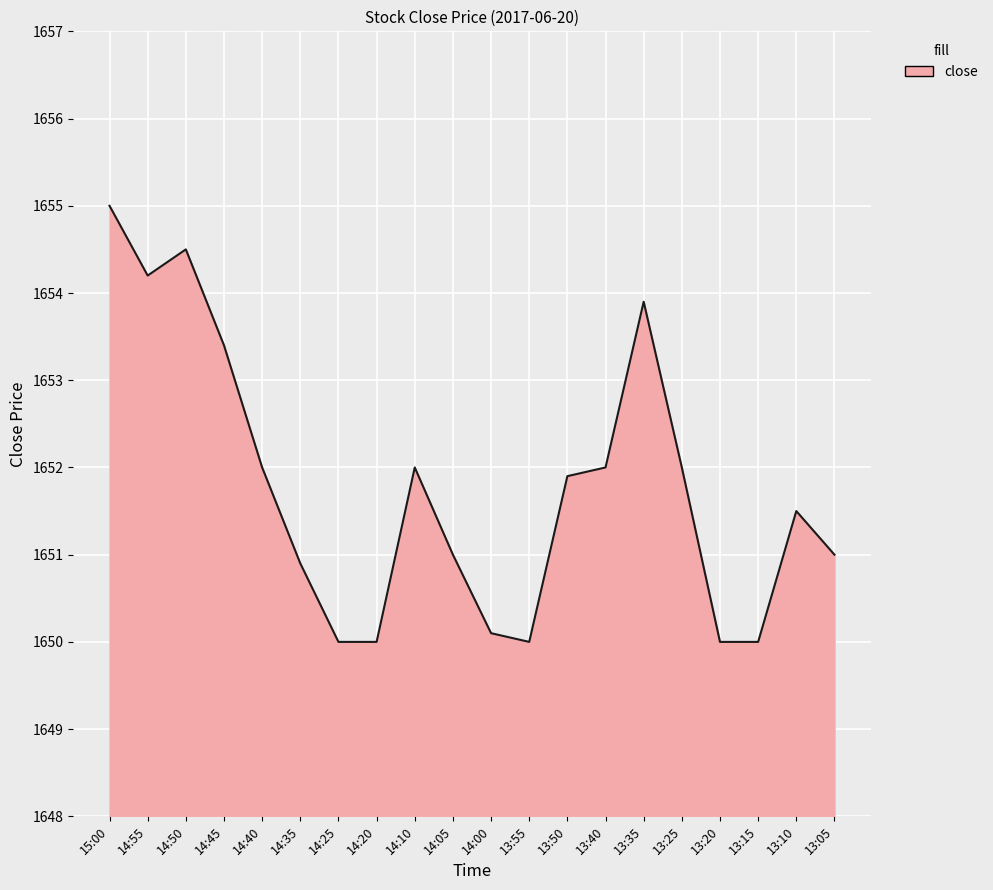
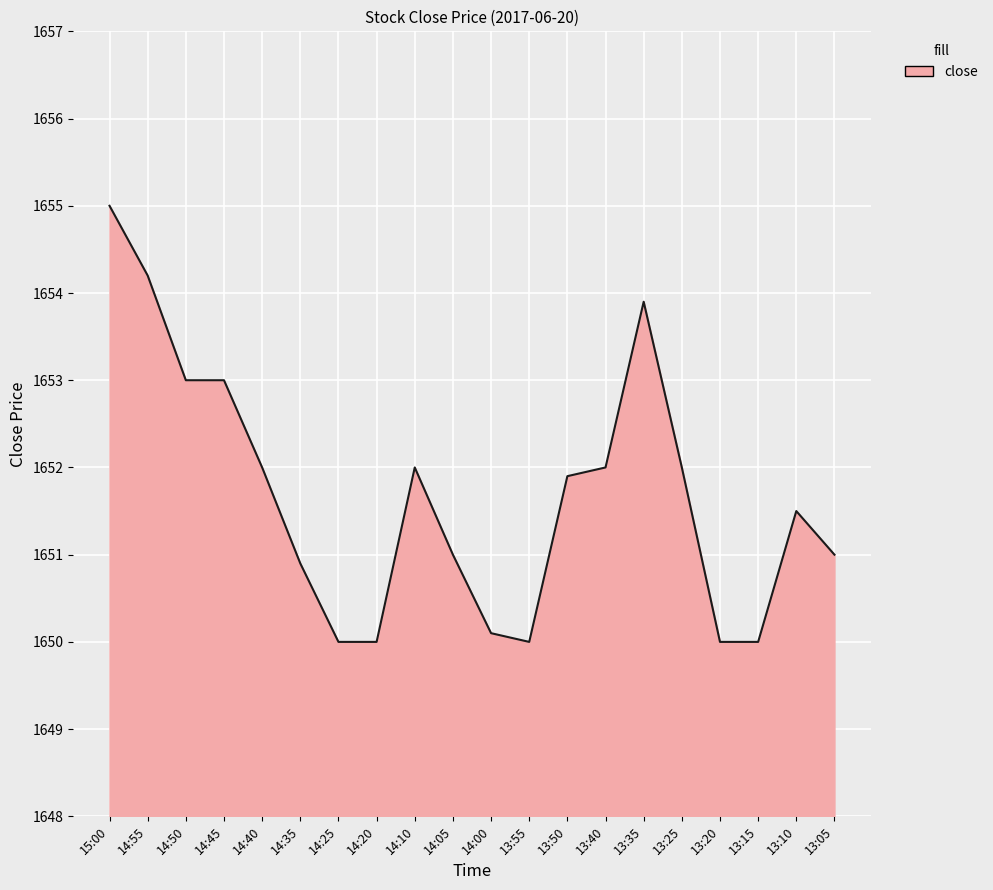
14:50: 1654.5 -> 1653.0
14:45: 1653.4 -> 1653.0
